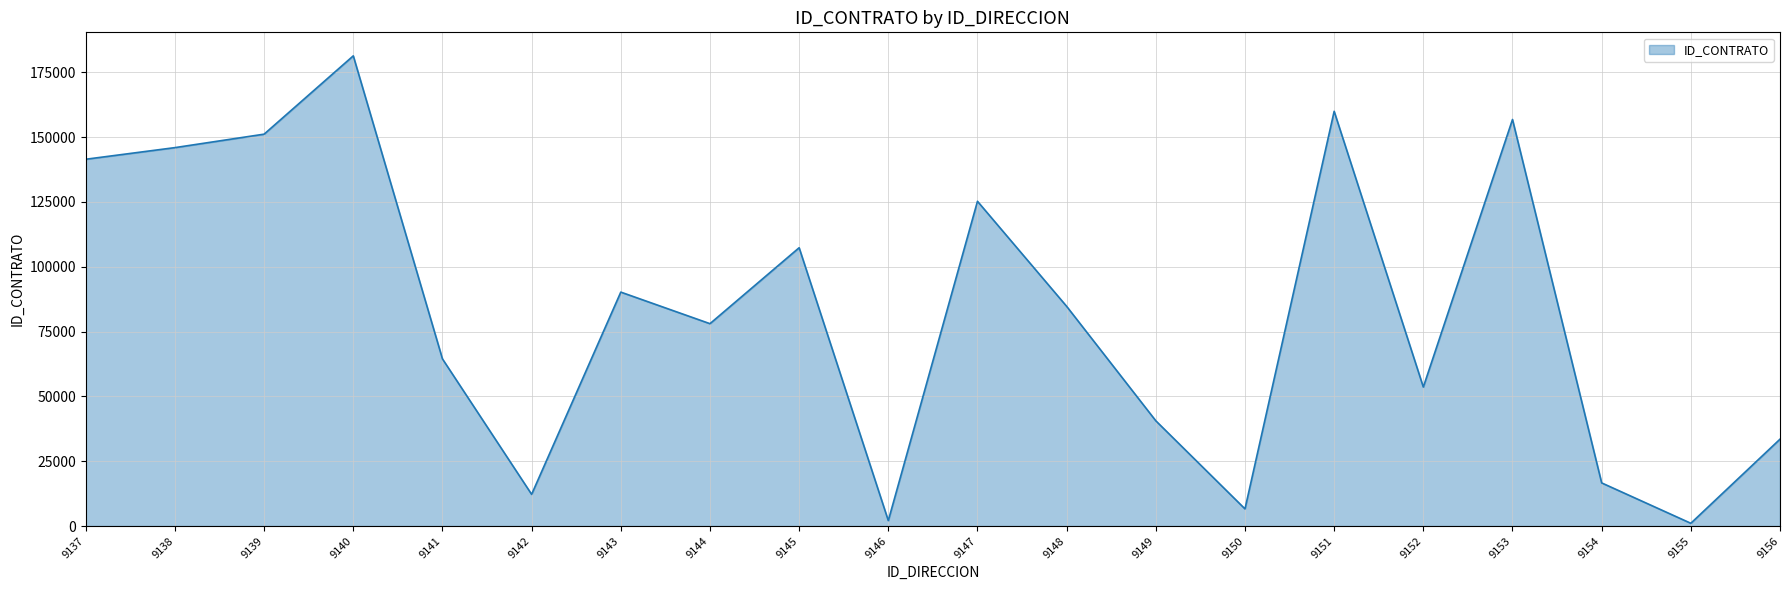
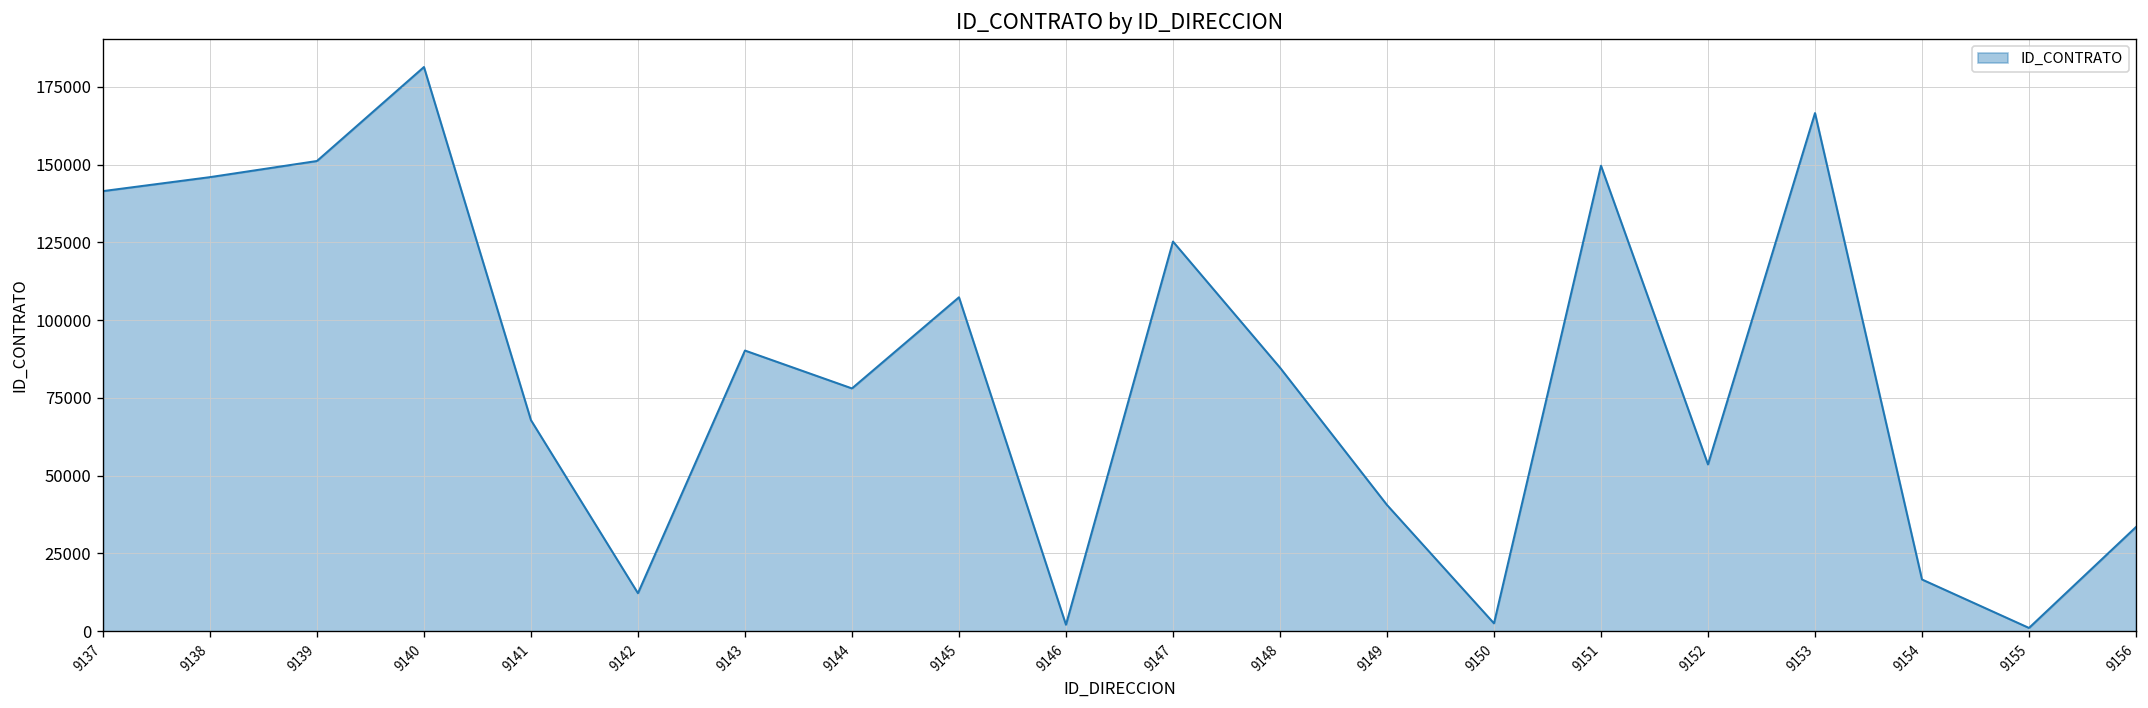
9141: 64000 -> 68000
9150: 7000 -> 3000
9151: 160000 -> 150000
9153: 157000 -> 167000
